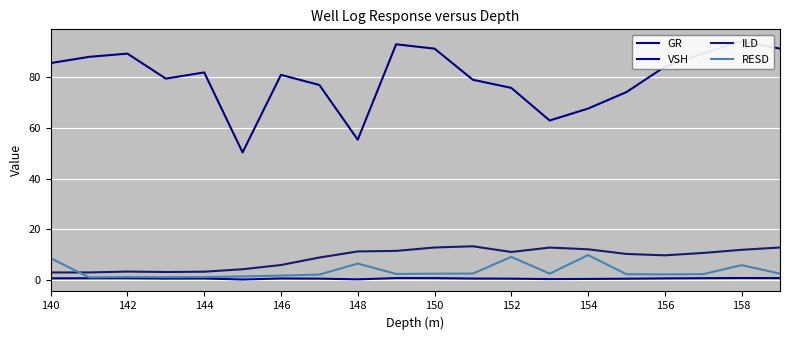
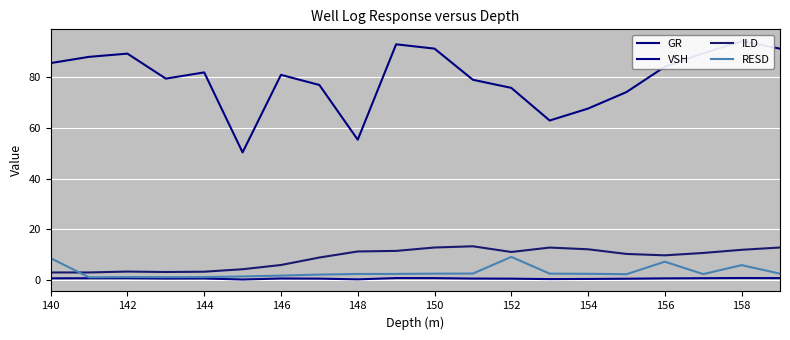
RESD, 148: 7 -> 2
RESD, 154: 10 -> 2
RESD, 156: 2 -> 7
